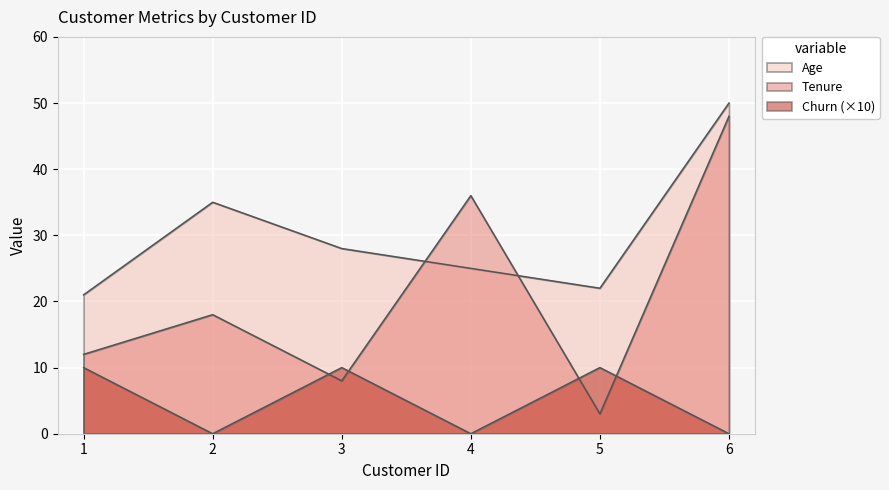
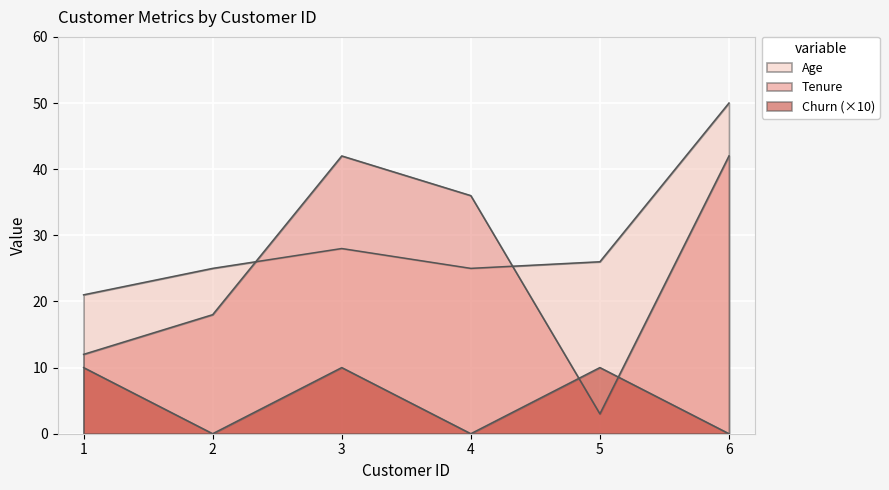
Age, 2: 35 -> 25
Tenure, 3: 8 -> 42
Age, 5: 22 -> 26
Tenure, 6: 48 -> 42
